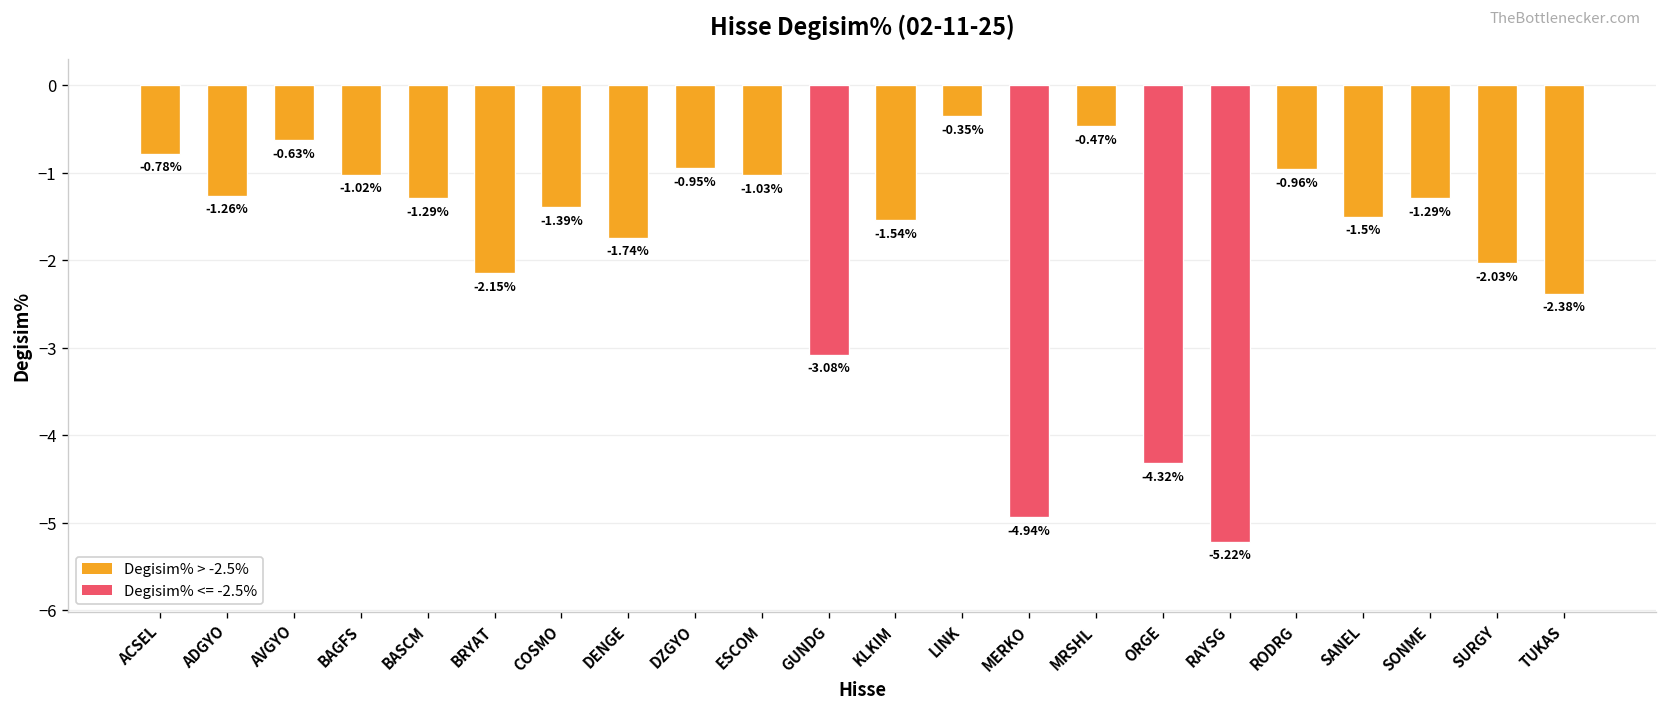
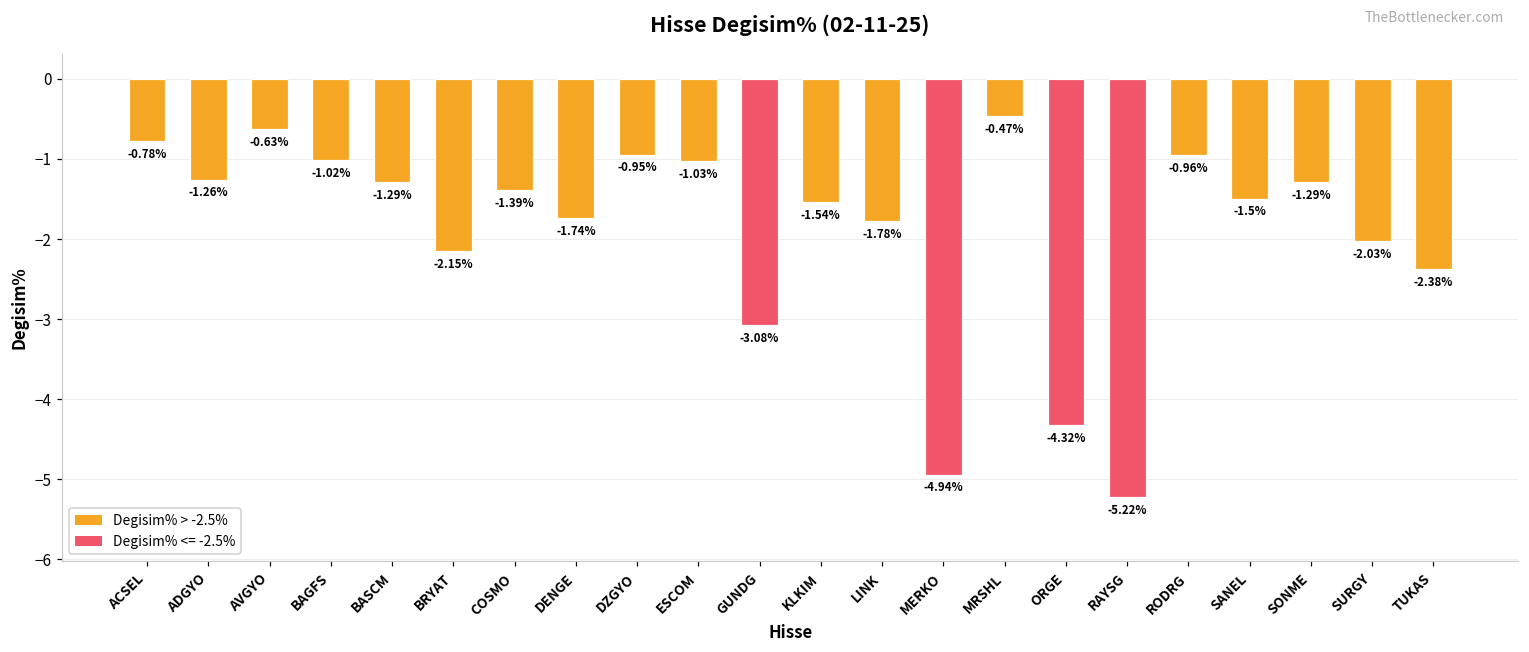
LINK: -0.35% -> -1.78%
